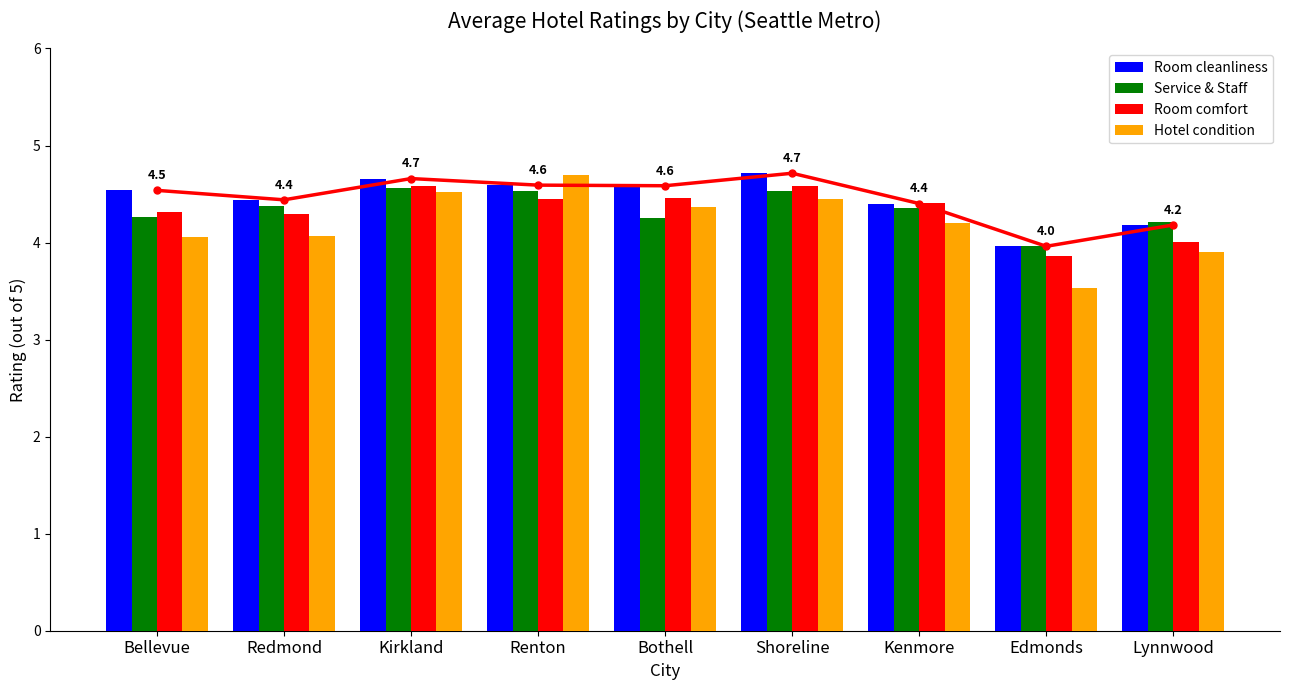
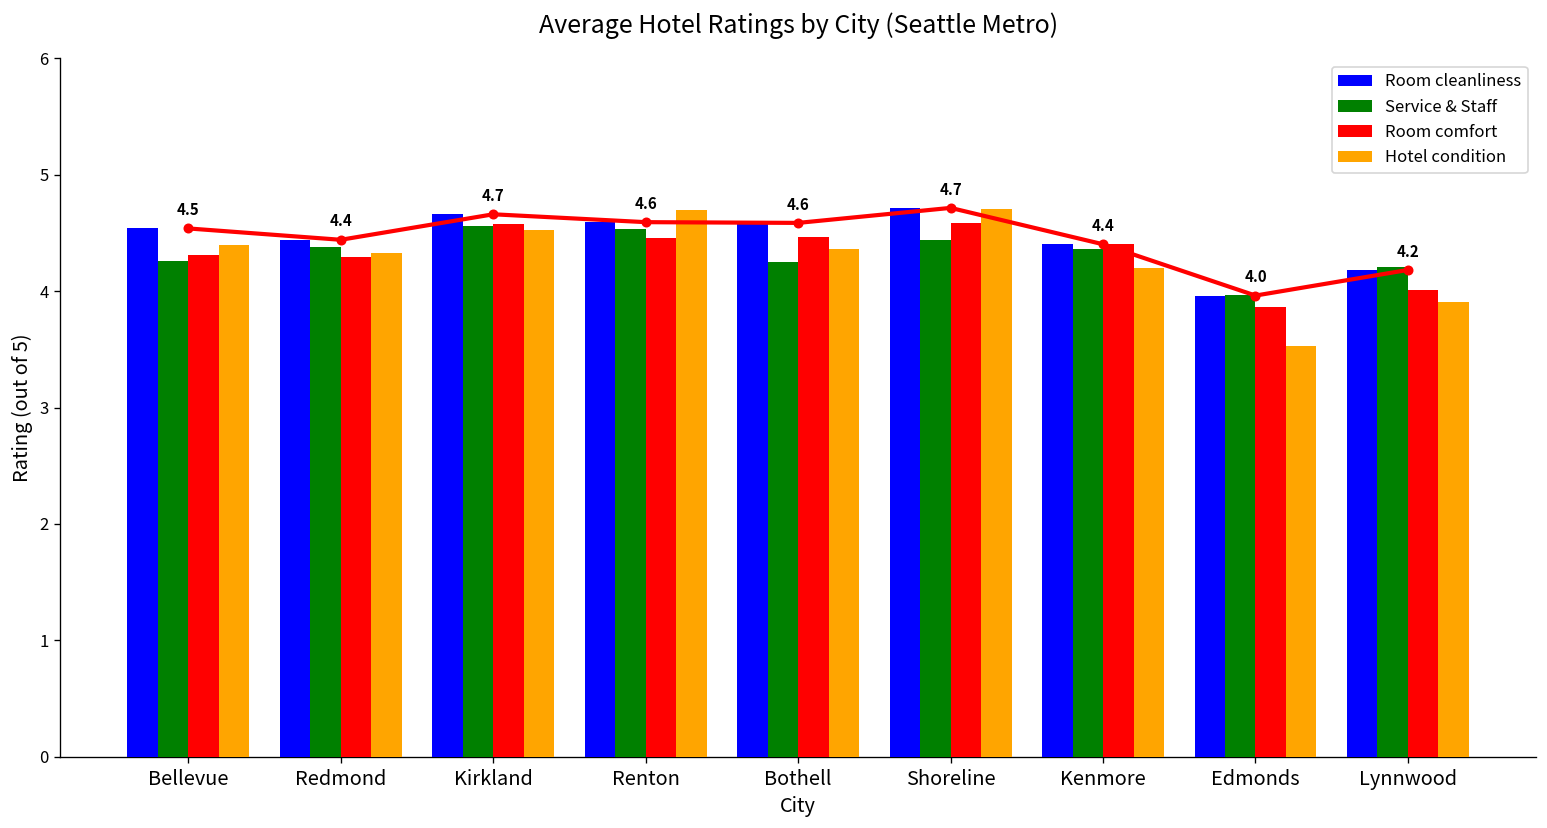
Hotel condition, Bellevue: 4.1 -> 4.4
Hotel condition, Redmond: 4.1 -> 4.3
Service & Staff, Shoreline: 4.5 -> 4.4
Hotel condition, Shoreline: 4.5 -> 4.7
